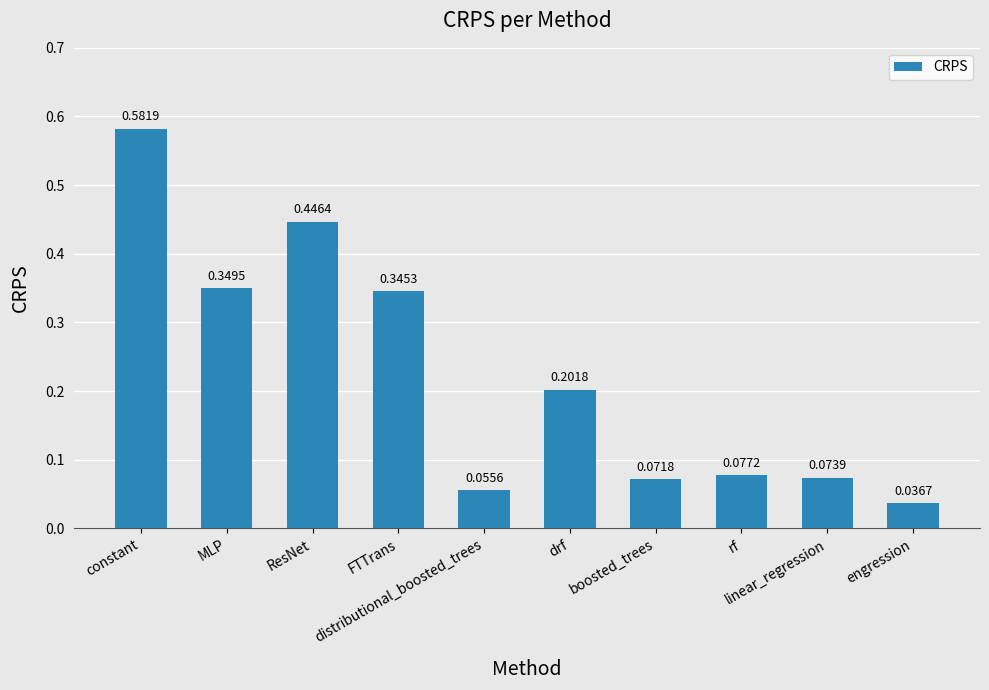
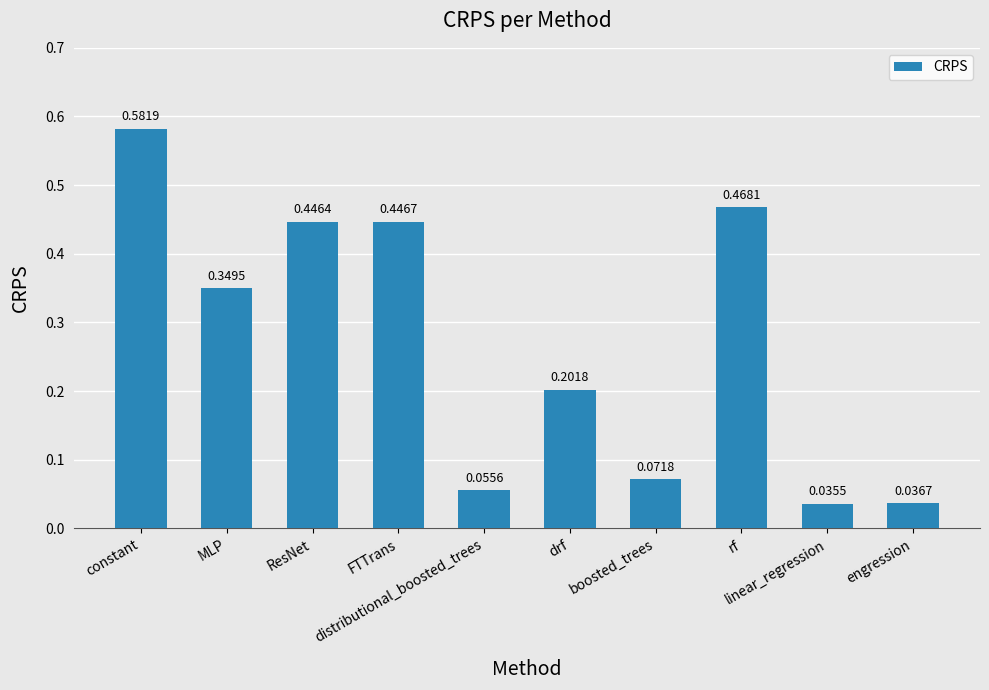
FTTrans: 0.3453 -> 0.4467
rf: 0.0772 -> 0.4681
linear_regression: 0.0739 -> 0.0355
